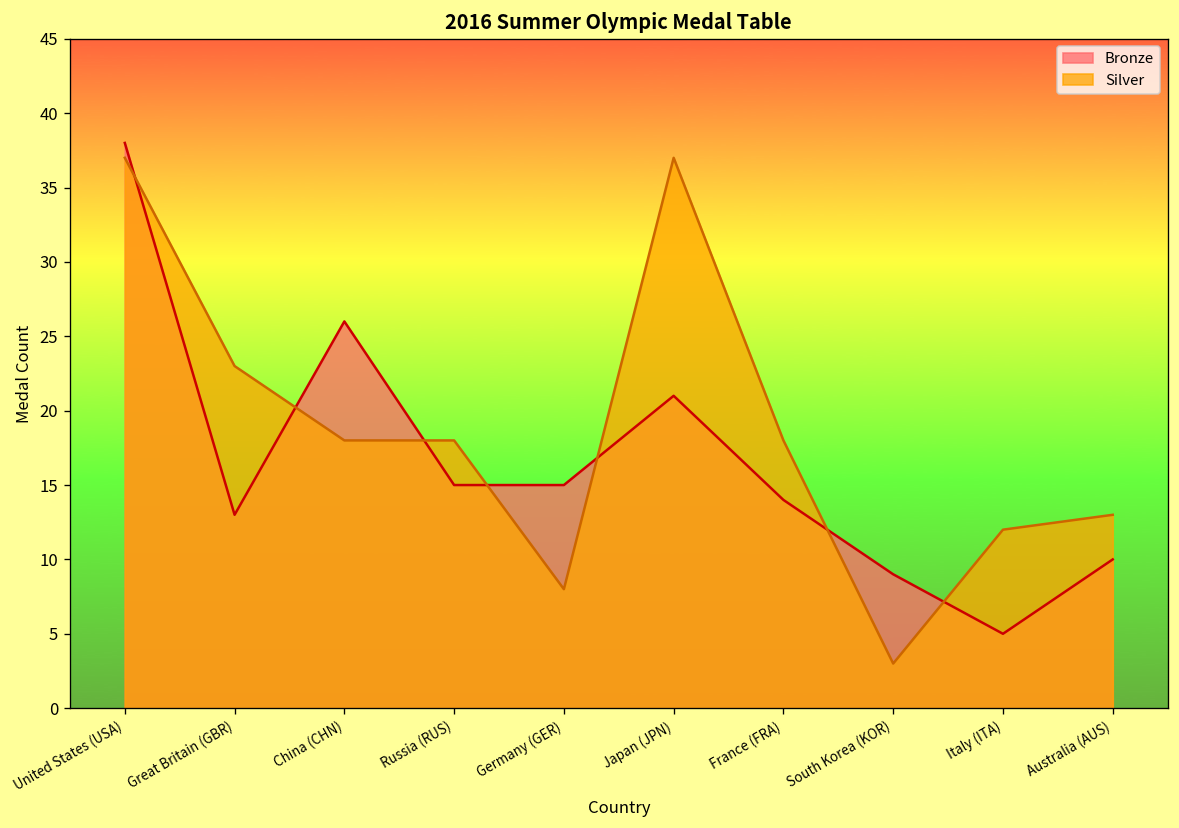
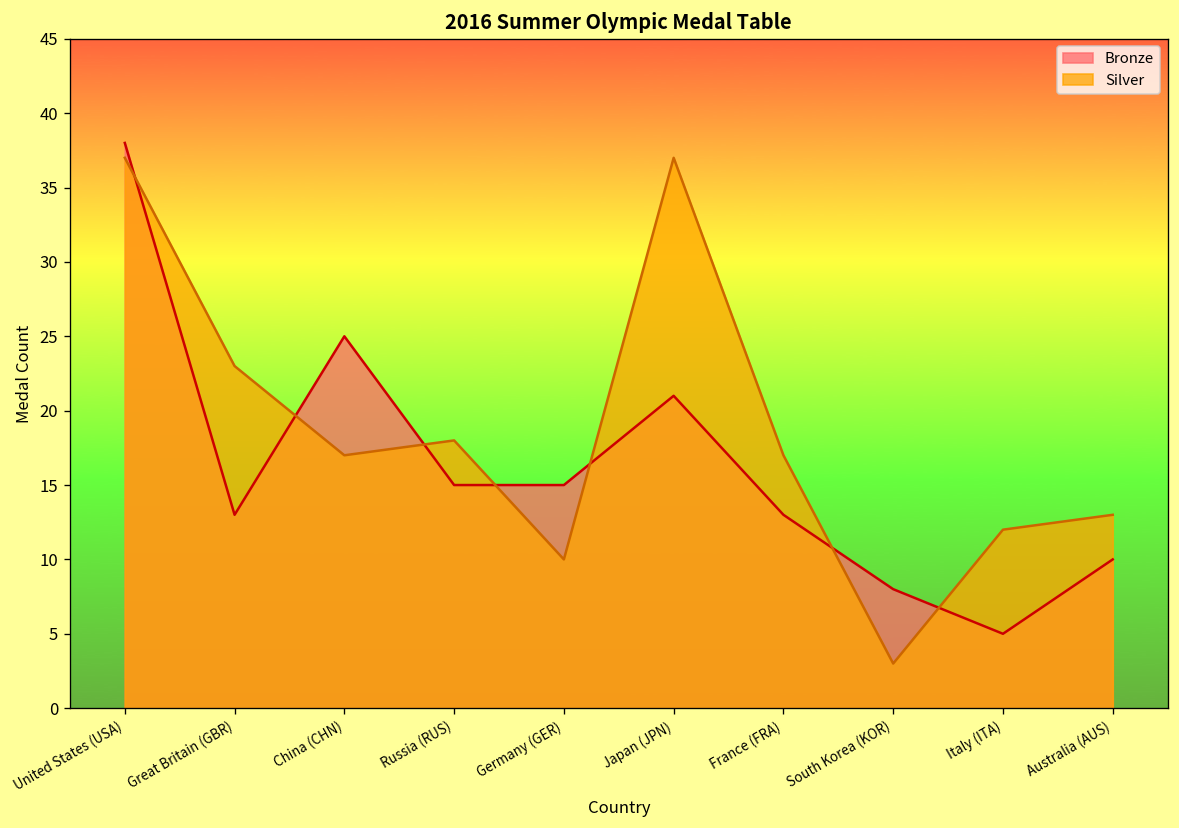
Bronze, China (CHN): 26 -> 25
Silver, China (CHN): 18 -> 17
Silver, Germany (GER): 8 -> 10
Bronze, France (FRA): 14 -> 13
Silver, France (FRA): 18 -> 17
Bronze, South Korea (KOR): 9 -> 8
